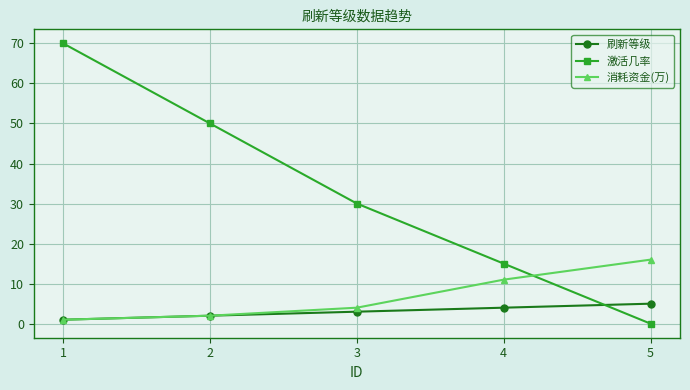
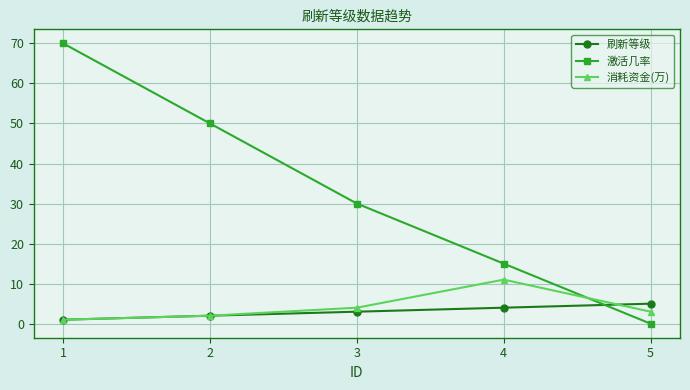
消耗资金(万), 5: 16 -> 3
